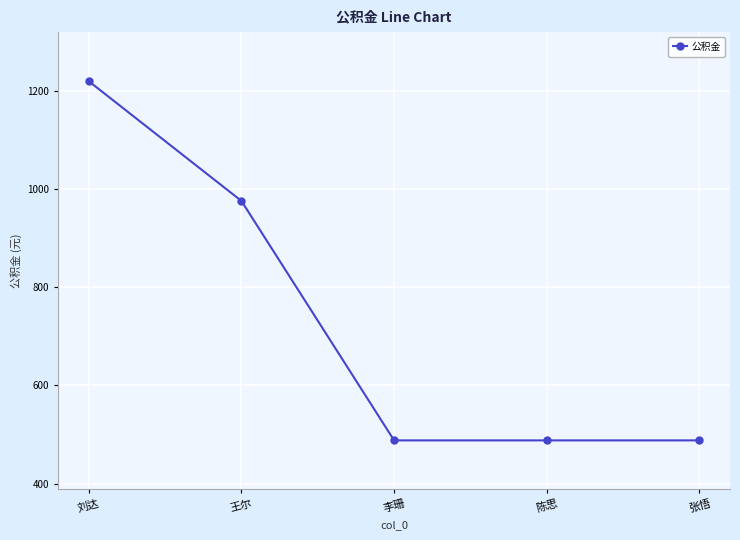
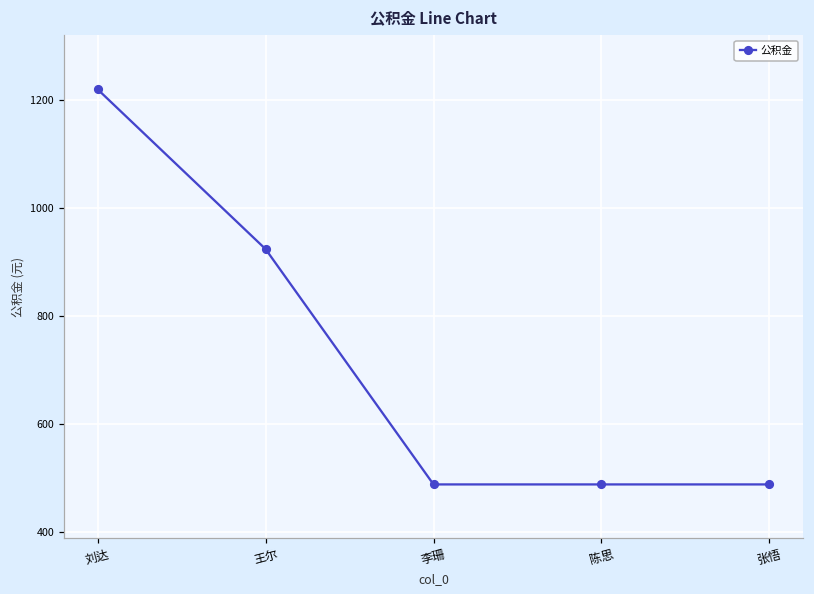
王尔: 980 -> 920
